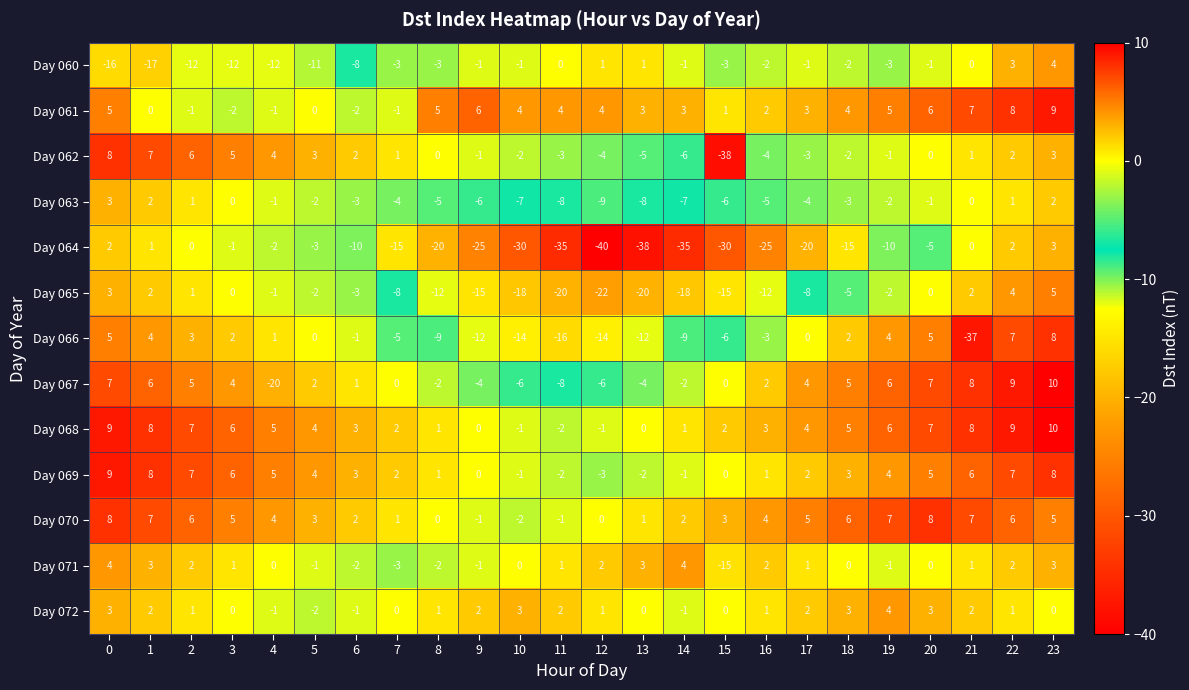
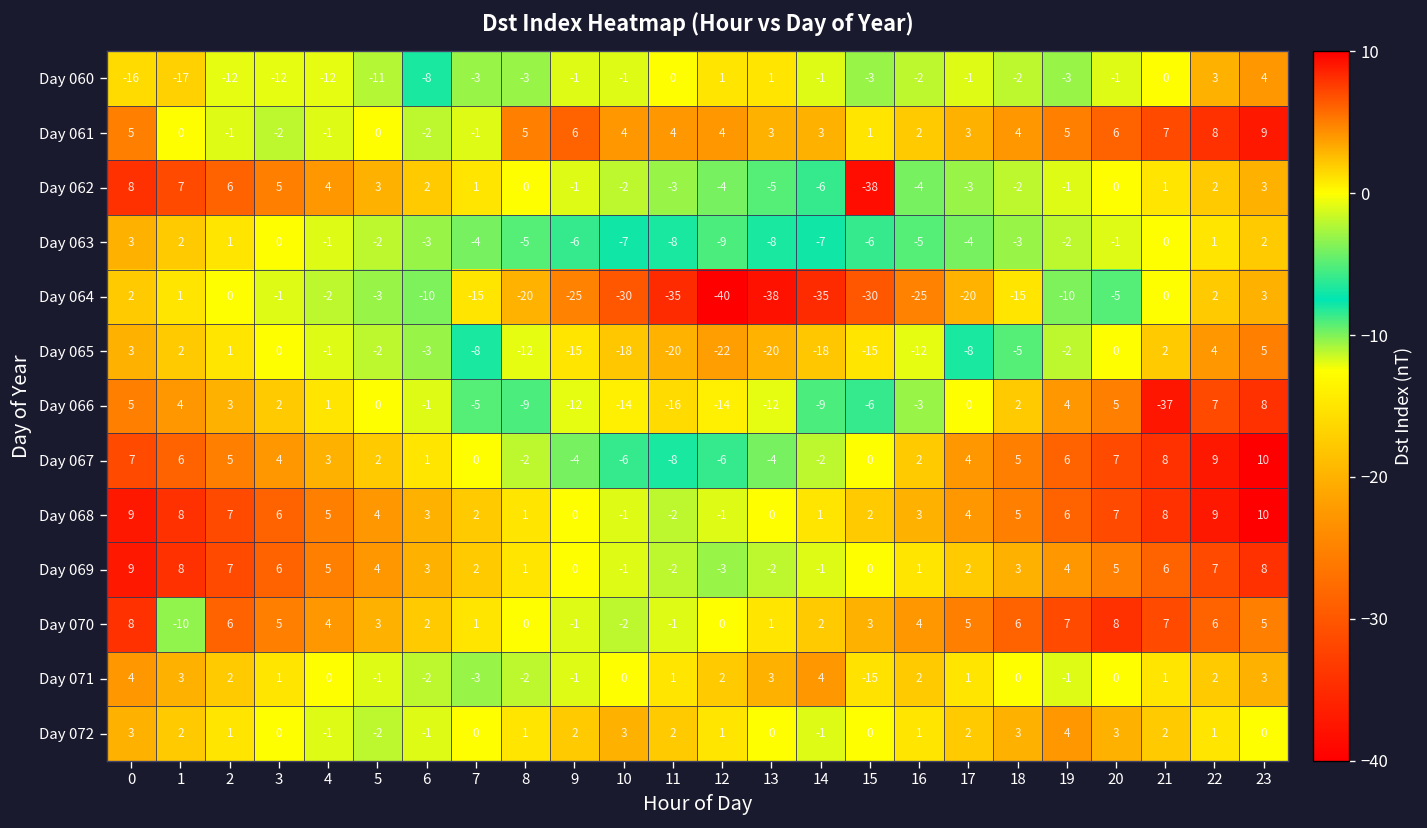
Day 067, 4: -20 -> 3
Day 070, 1: 7 -> -10
